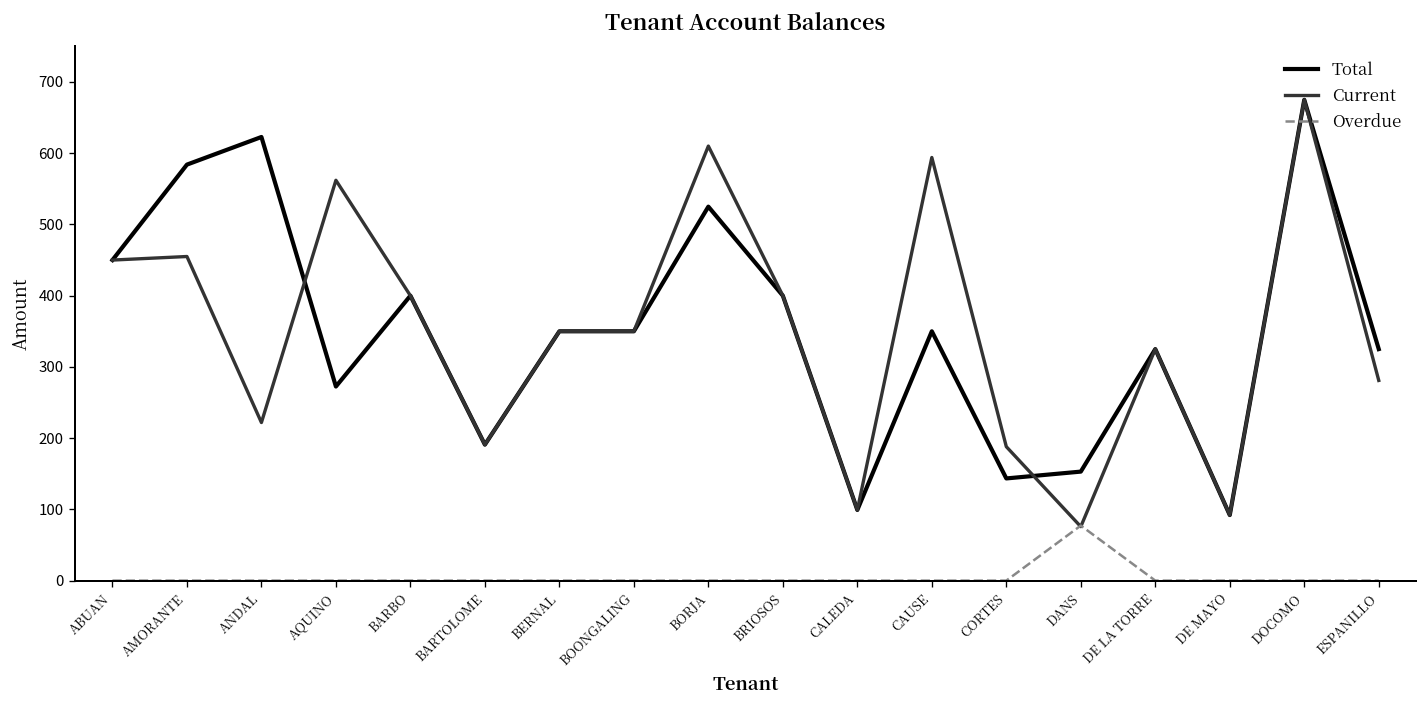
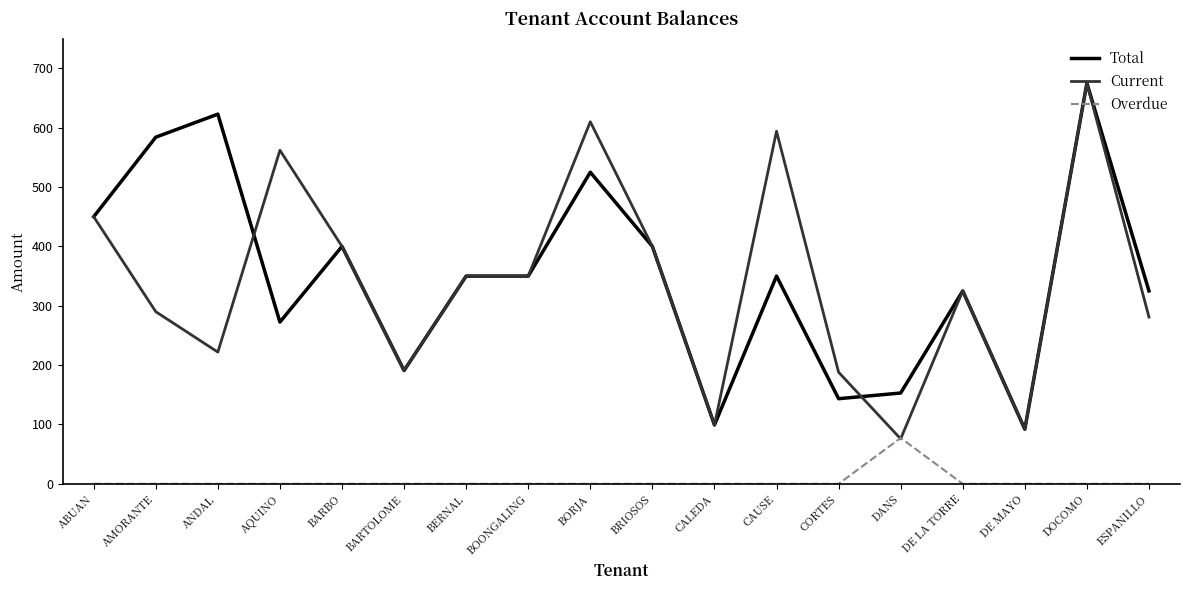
Current, AMORANTE: 460 -> 290
